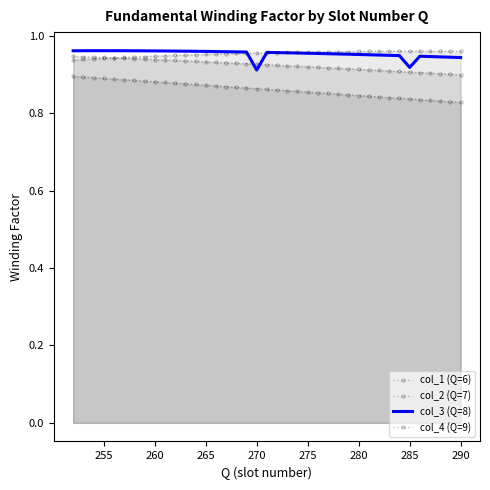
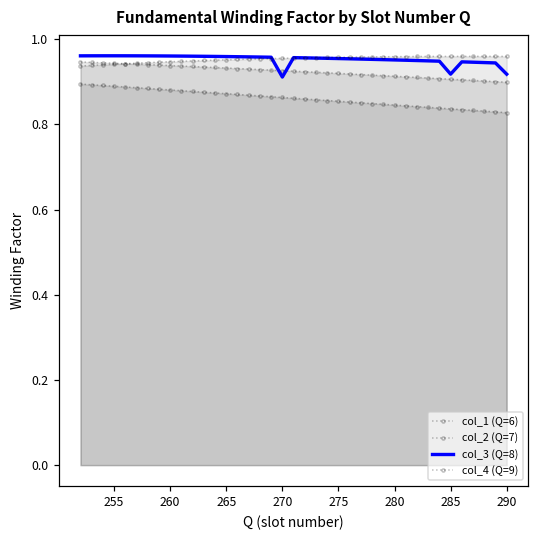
col_3 (Q=8), 290: 0.94 -> 0.92
